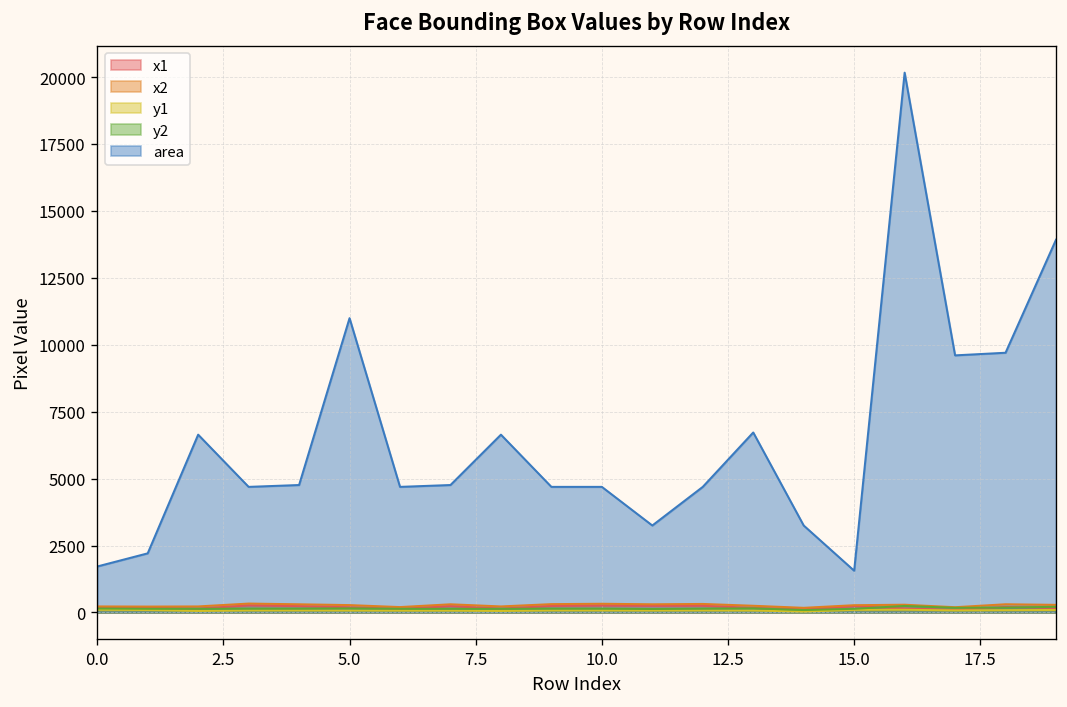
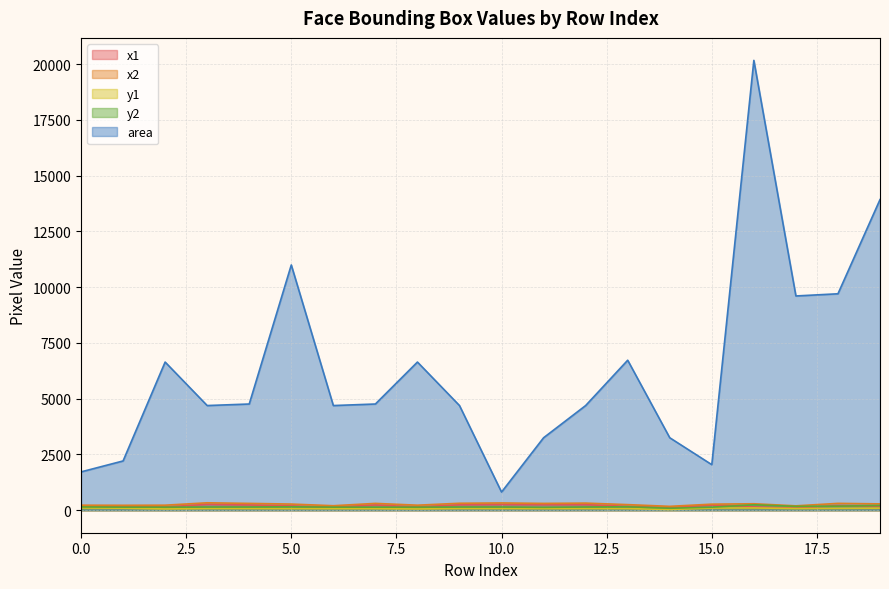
area, 10.0: 4700 -> 800
area, 15.0: 1600 -> 2000
